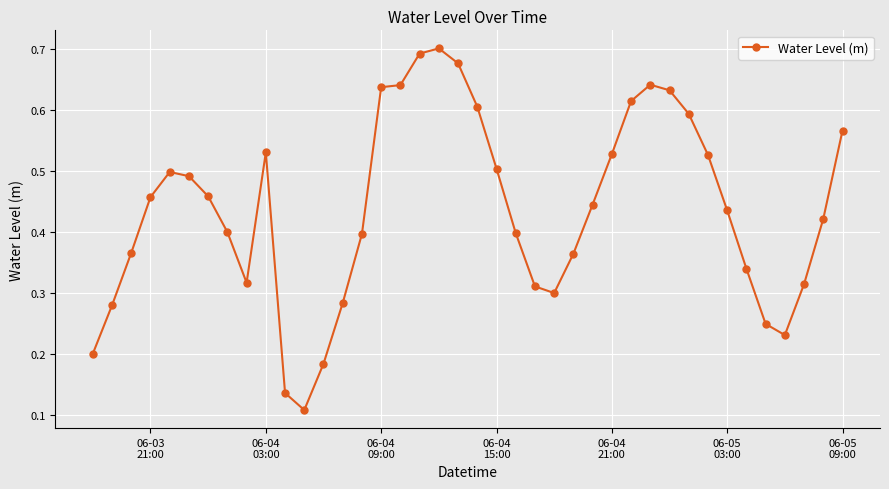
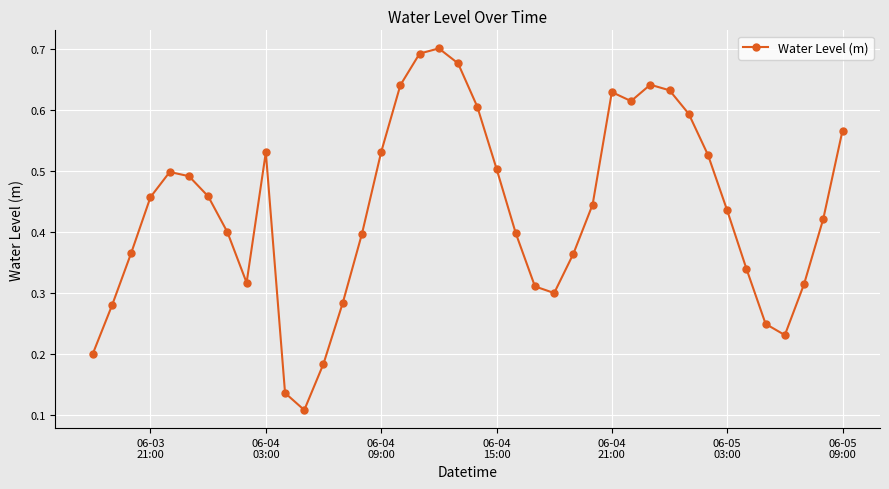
06-04 09:00: 0.64 -> 0.53
06-04 21:00: 0.53 -> 0.63
